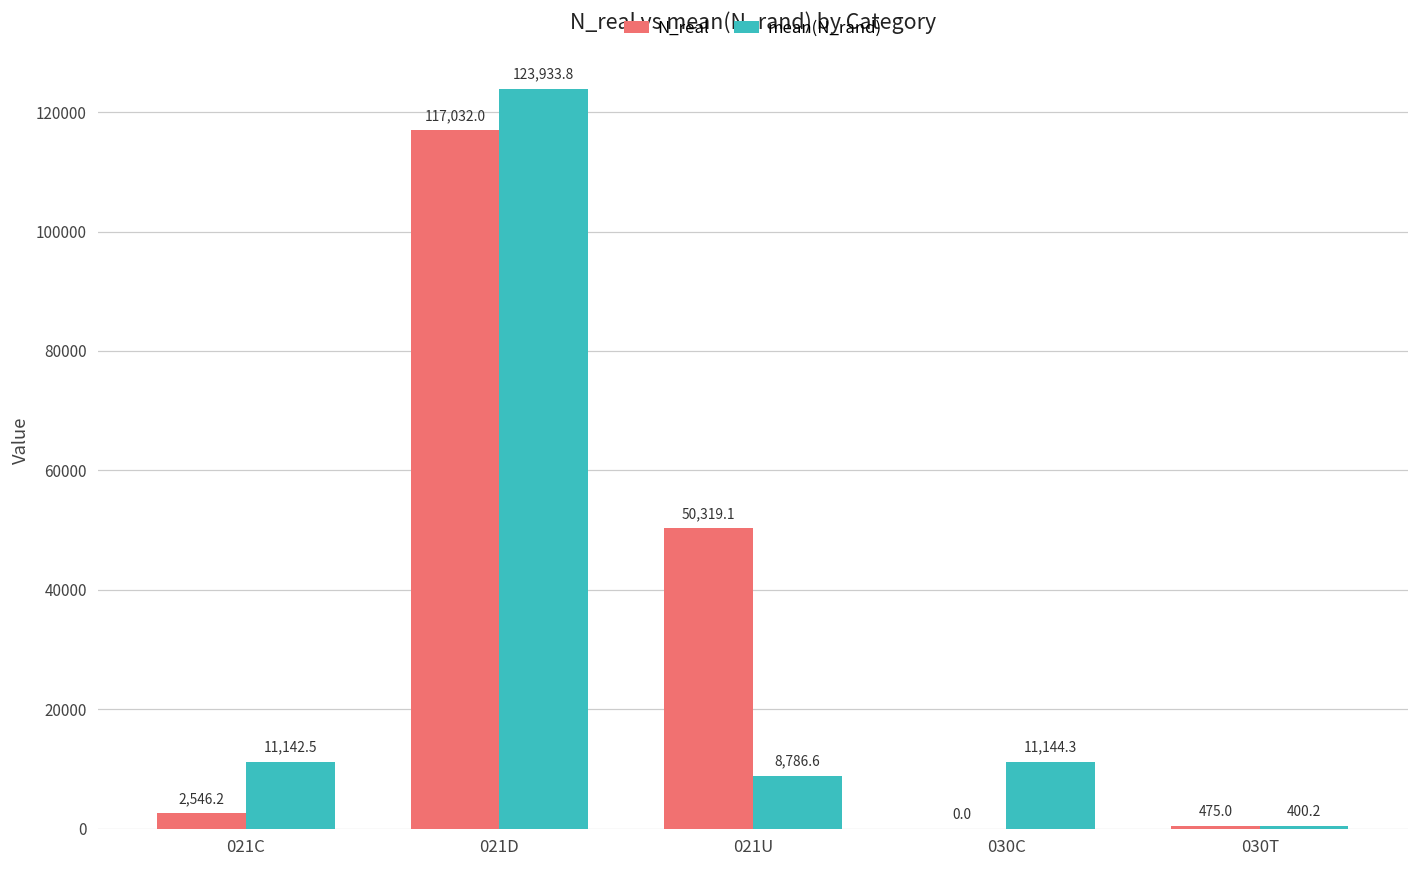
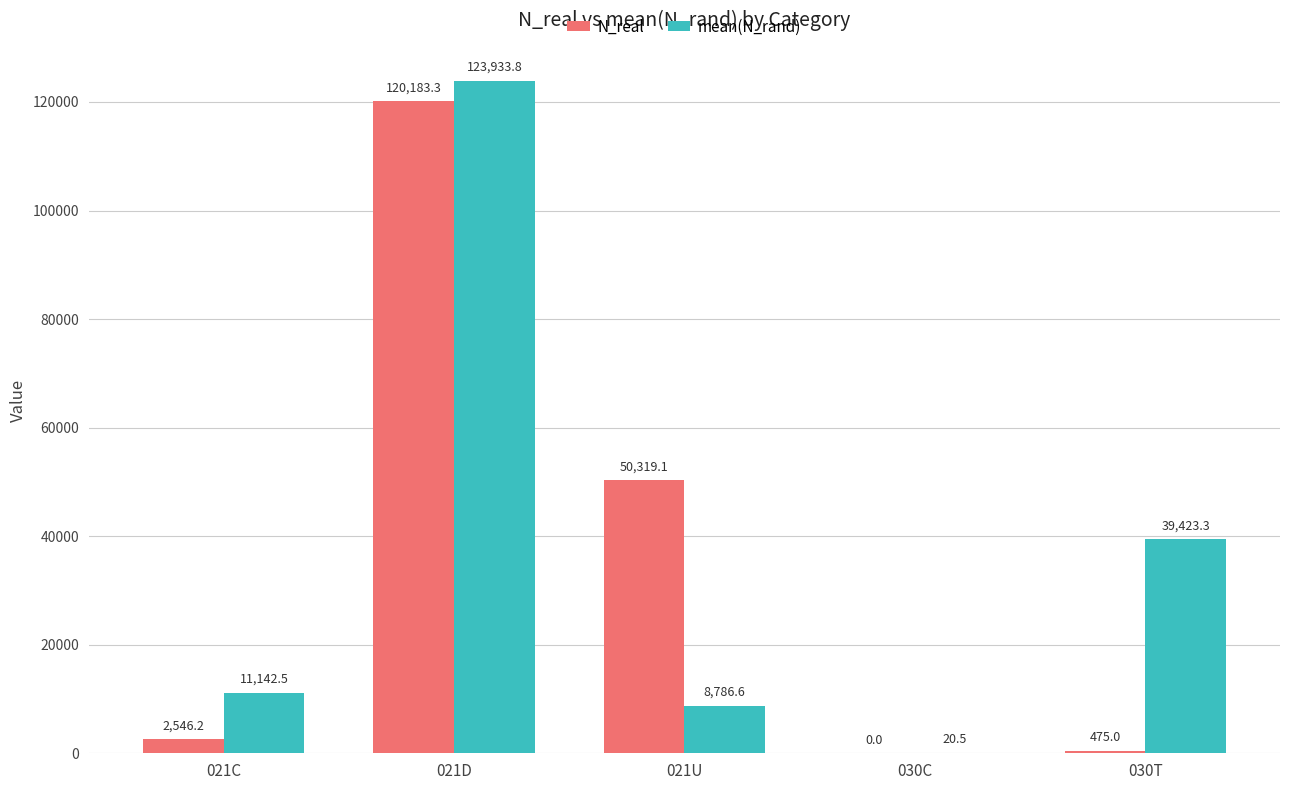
N_real, 021D: 117,032.0 -> 120,183.3
mean(N_rand), 030C: 11,144.3 -> 20.5
mean(N_rand), 030T: 400.2 -> 39,423.3
